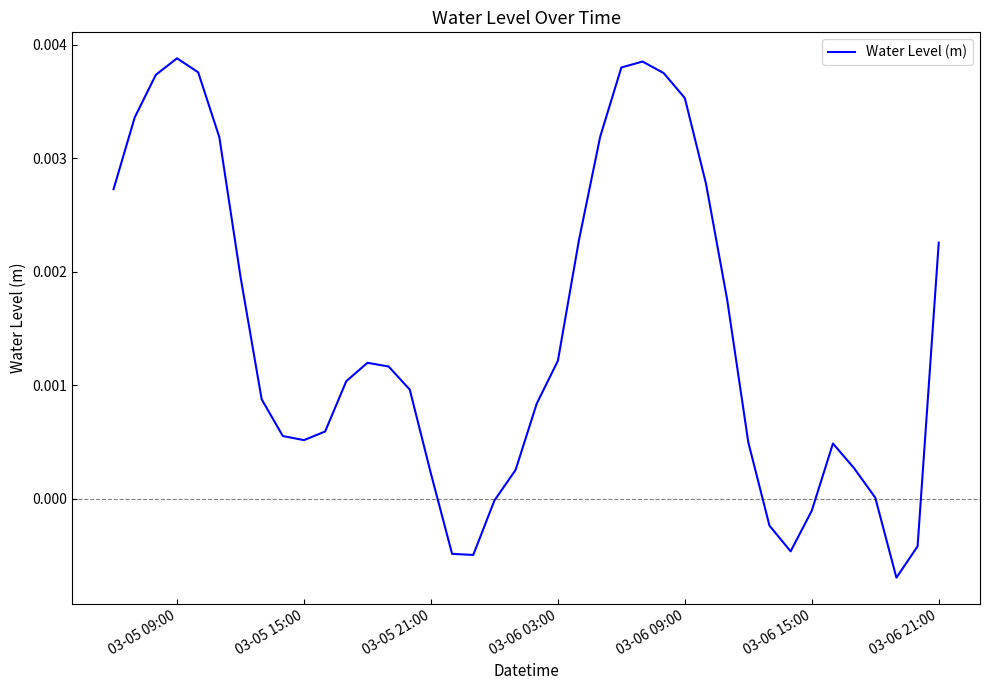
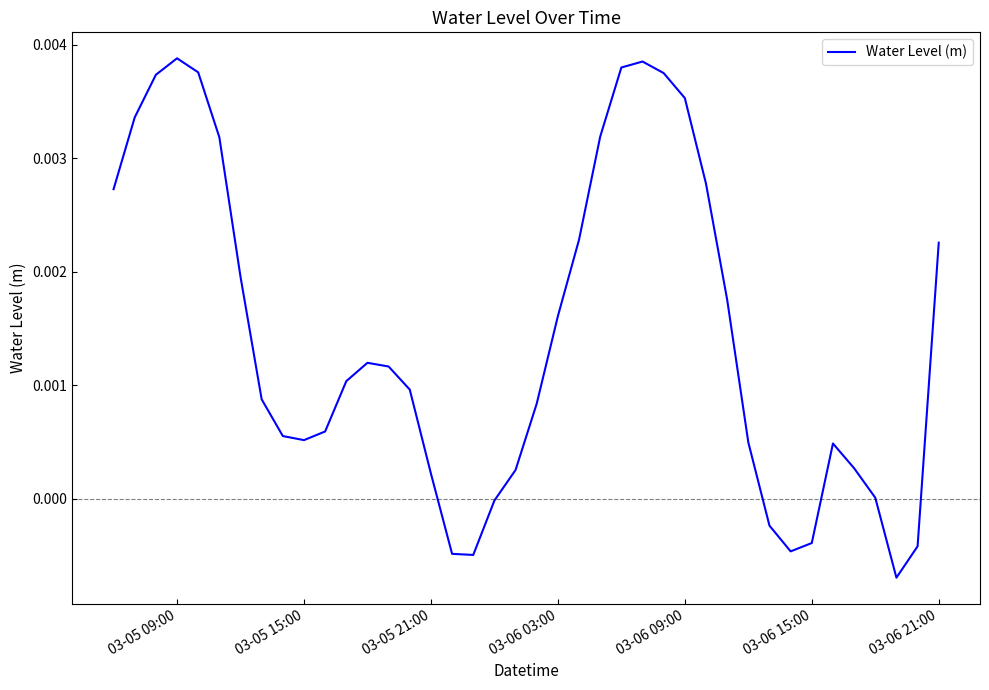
03-06 03:00: 0.00121 -> 0.00161
03-06 15:00: -0.00011 -> -0.00039
